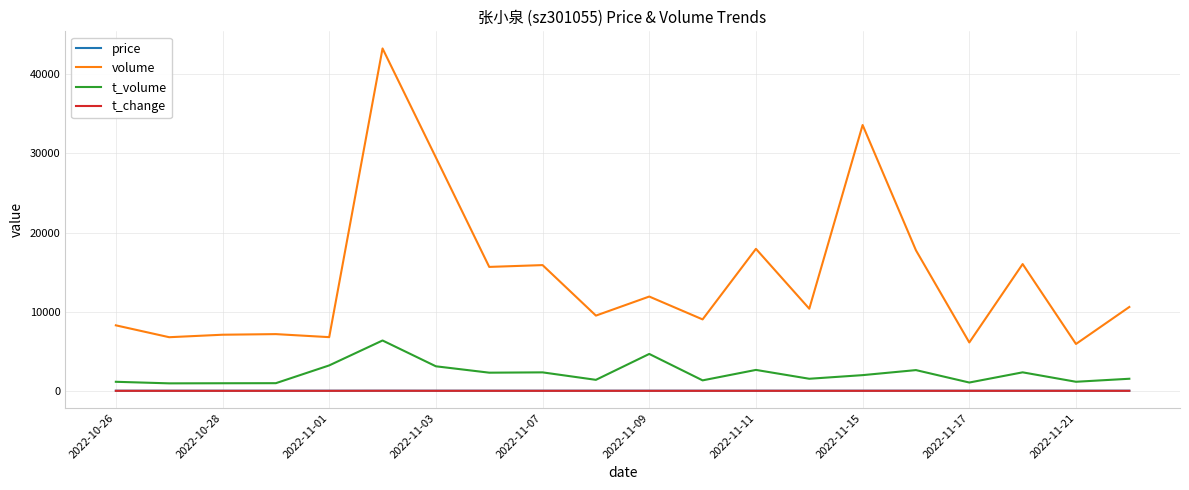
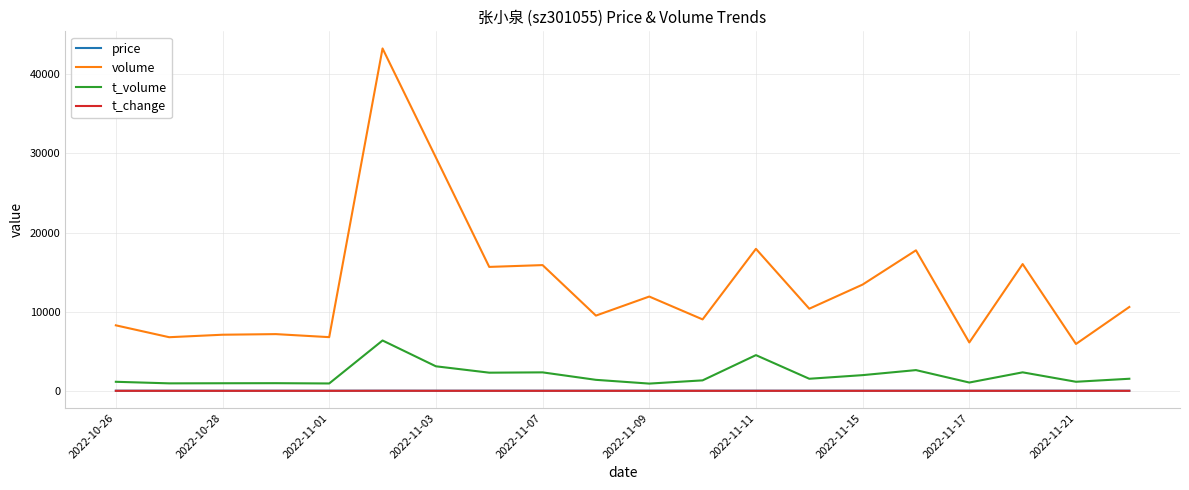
t_volume, 2022-11-01: 3000 -> 1000
t_volume, 2022-11-09: 5000 -> 1000
t_volume, 2022-11-11: 3000 -> 5000
volume, 2022-11-15: 34000 -> 13000
